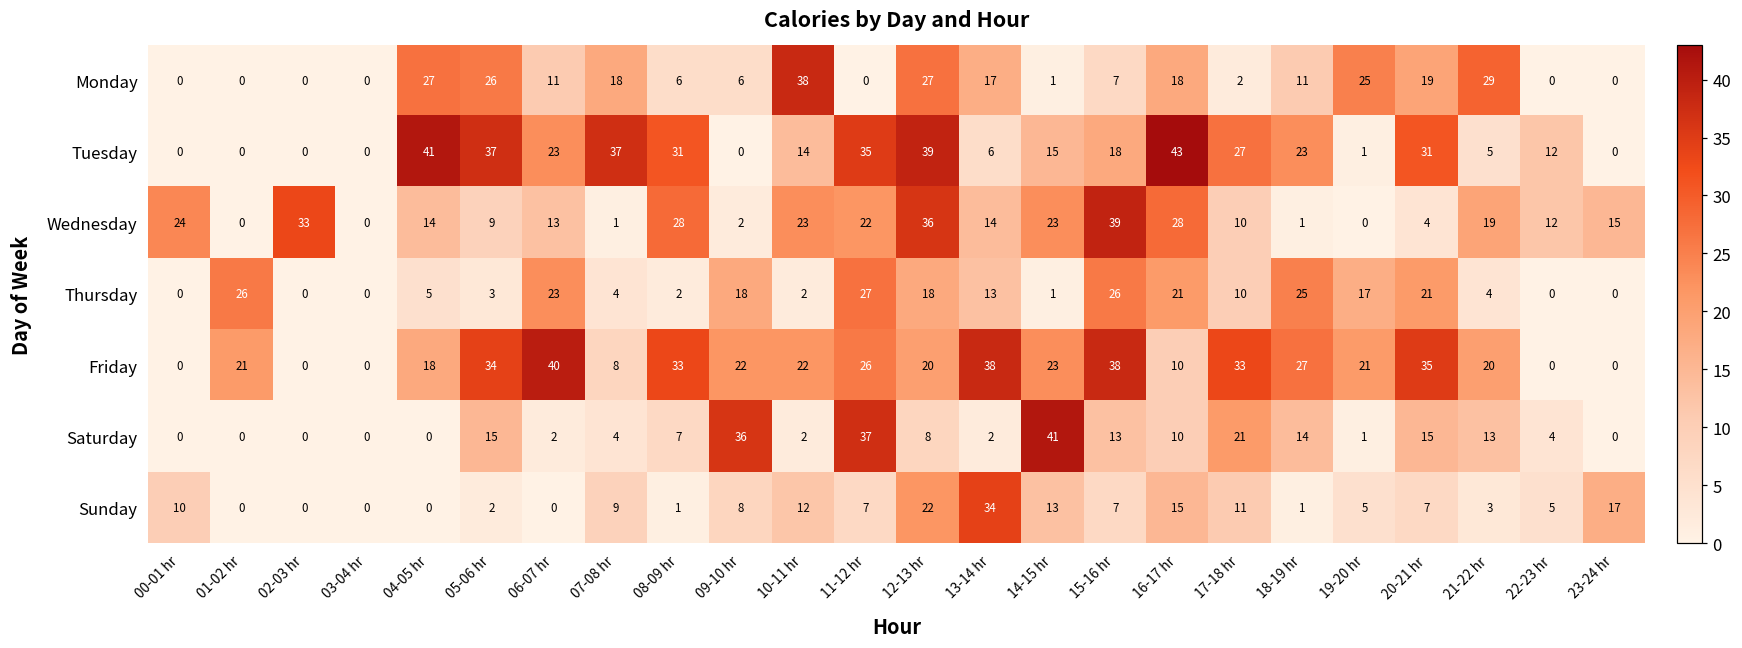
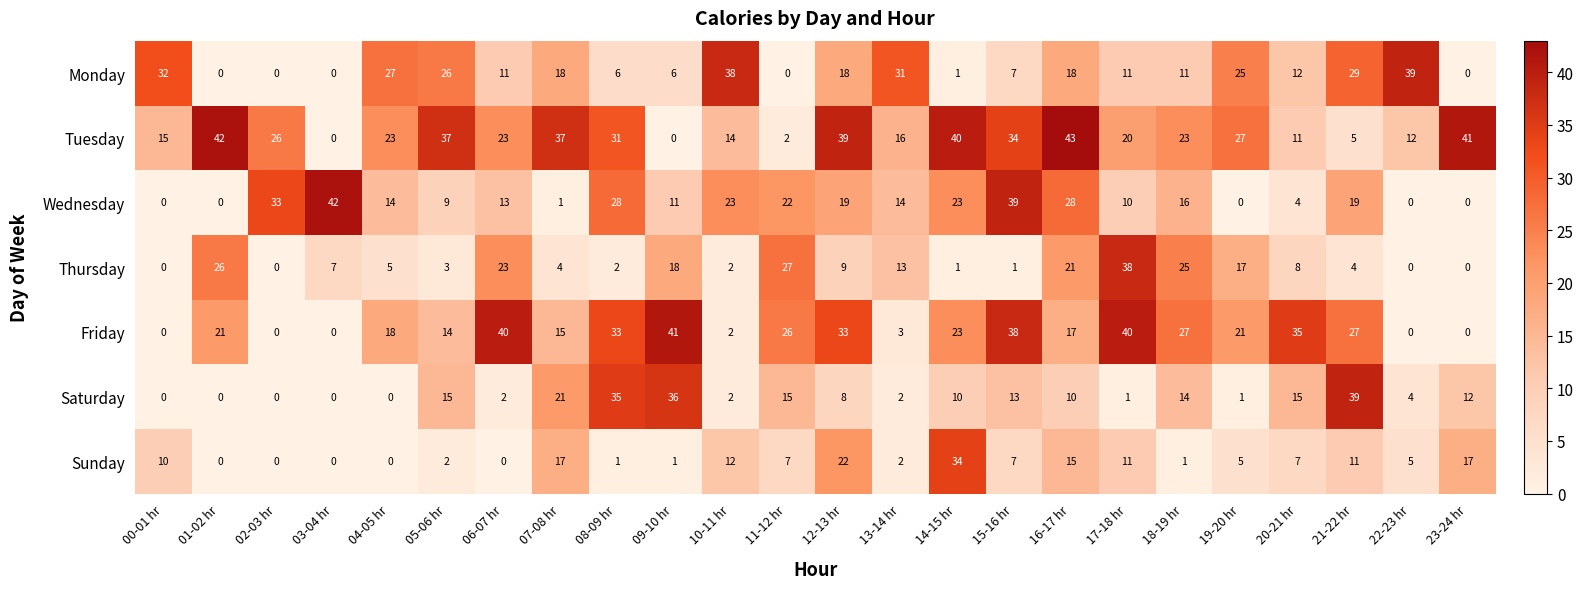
Monday, 00-01 hr: 0 -> 32
Monday, 12-13 hr: 27 -> 18
Monday, 13-14 hr: 17 -> 31
Monday, 17-18 hr: 2 -> 11
Monday, 20-21 hr: 19 -> 12
Monday, 22-23 hr: 0 -> 39
Tuesday, 00-01 hr: 0 -> 15
Tuesday, 01-02 hr: 0 -> 42
Tuesday, 02-03 hr: 0 -> 26
Tuesday, 04-05 hr: 41 -> 23
Tuesday, 11-12 hr: 35 -> 2
Tuesday, 13-14 hr: 6 -> 16
Tuesday, 14-15 hr: 15 -> 40
Tuesday, 15-16 hr: 18 -> 34
Tuesday, 17-18 hr: 27 -> 20
Tuesday, 19-20 hr: 1 -> 27
Tuesday, 20-21 hr: 31 -> 11
Tuesday, 23-24 hr: 0 -> 41
Wednesday, 00-01 hr: 24 -> 0
Wednesday, 03-04 hr: 0 -> 42
Wednesday, 09-10 hr: 2 -> 11
Wednesday, 12-13 hr: 36 -> 19
Wednesday, 18-19 hr: 1 -> 16
Wednesday, 22-23 hr: 12 -> 0
Wednesday, 23-24 hr: 15 -> 0
Thursday, 03-04 hr: 0 -> 7
Thursday, 12-13 hr: 18 -> 9
Thursday, 15-16 hr: 26 -> 1
Thursday, 17-18 hr: 10 -> 38
Thursday, 20-21 hr: 21 -> 8
Friday, 05-06 hr: 34 -> 14
Friday, 07-08 hr: 8 -> 15
Friday, 09-10 hr: 22 -> 41
Friday, 10-11 hr: 22 -> 2
Friday, 12-13 hr: 20 -> 33
Friday, 13-14 hr: 38 -> 3
Friday, 16-17 hr: 10 -> 17
Friday, 17-18 hr: 33 -> 40
Friday, 21-22 hr: 20 -> 27
Saturday, 07-08 hr: 4 -> 21
Saturday, 08-09 hr: 7 -> 35
Saturday, 11-12 hr: 37 -> 15
Saturday, 14-15 hr: 41 -> 10
Saturday, 17-18 hr: 21 -> 1
Saturday, 21-22 hr: 13 -> 39
Saturday, 23-24 hr: 0 -> 12
Sunday, 07-08 hr: 9 -> 17
Sunday, 09-10 hr: 8 -> 1
Sunday, 13-14 hr: 34 -> 2
Sunday, 14-15 hr: 13 -> 34
Sunday, 21-22 hr: 3 -> 11
